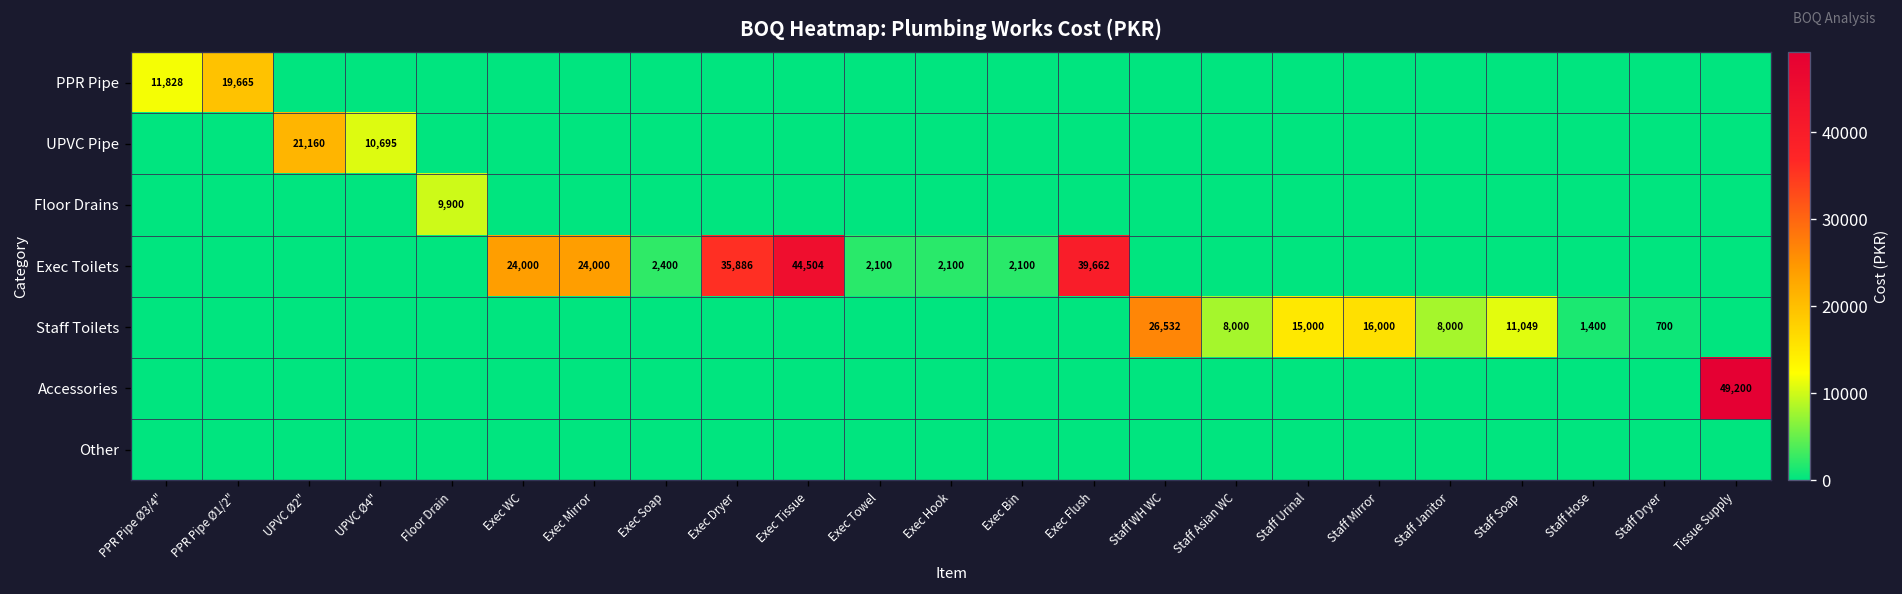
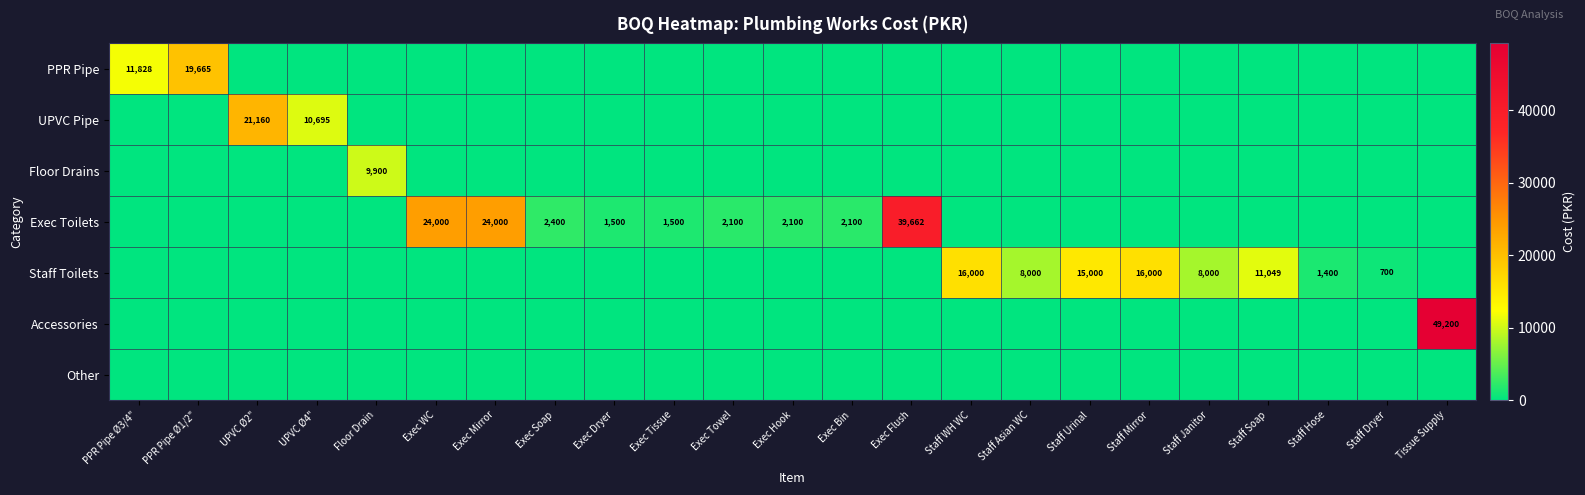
Exec Toilets, Exec Dryer: 35,886 -> 1,500
Exec Toilets, Exec Tissue: 44,504 -> 1,500
Staff Toilets, Staff WH WC: 26,532 -> 16,000
